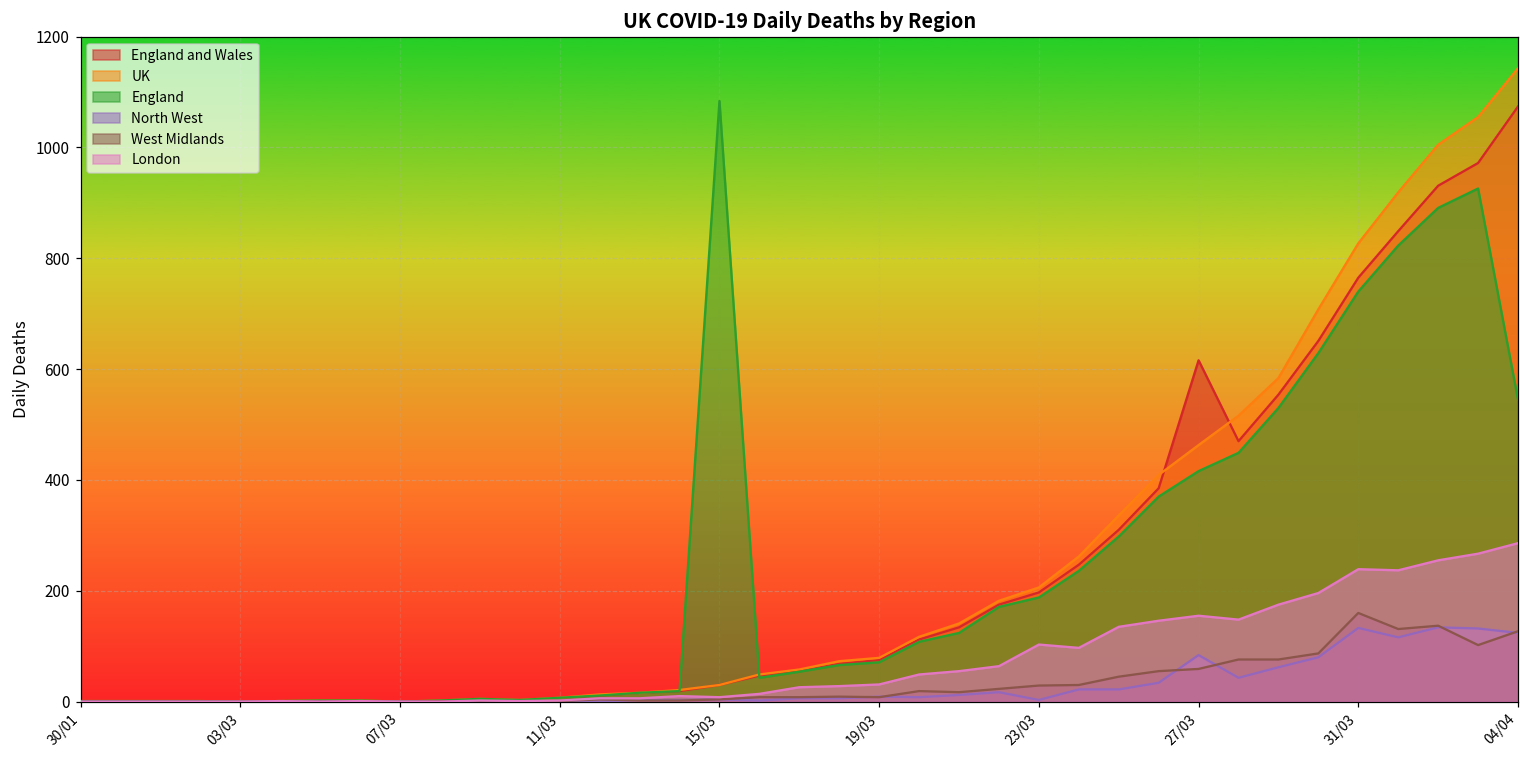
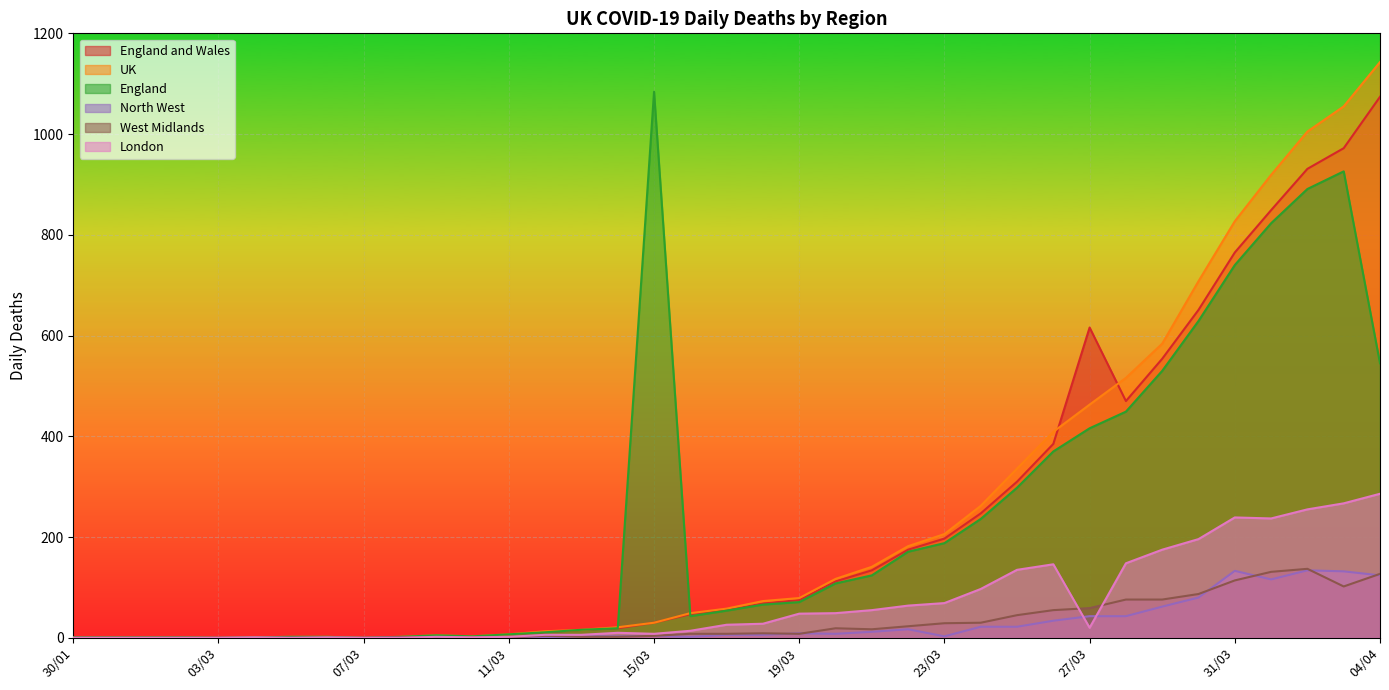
London, 19/03: 30 -> 50
London, 23/03: 100 -> 70
North West, 27/03: 80 -> 40
London, 27/03: 160 -> 20
West Midlands, 31/03: 160 -> 110
